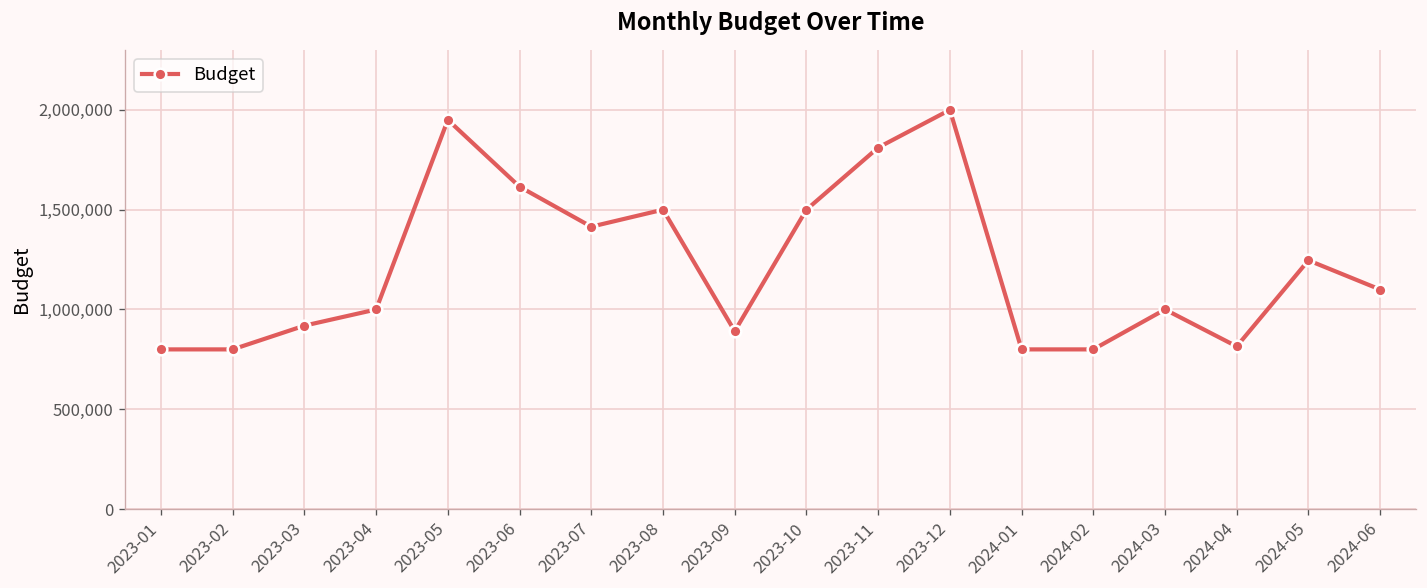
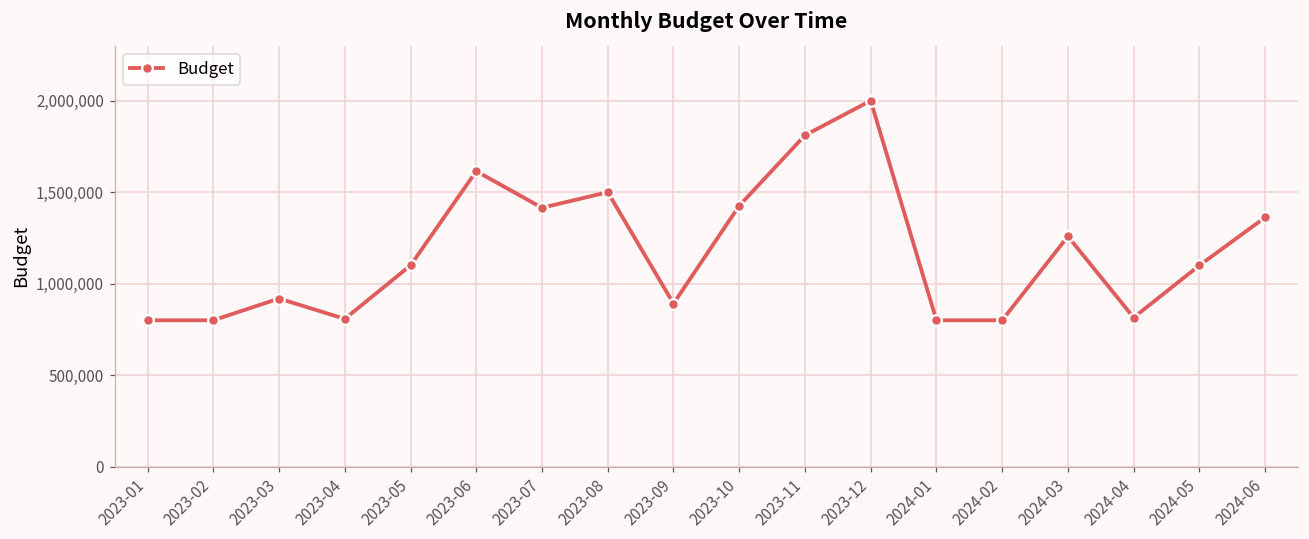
2023-04: 1,000,000 -> 810,000
2023-05: 1,950,000 -> 1,100,000
2023-10: 1,500,000 -> 1,430,000
2024-03: 1,000,000 -> 1,260,000
2024-05: 1,250,000 -> 1,100,000
2024-06: 1,100,000 -> 1,360,000
